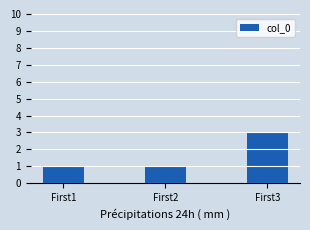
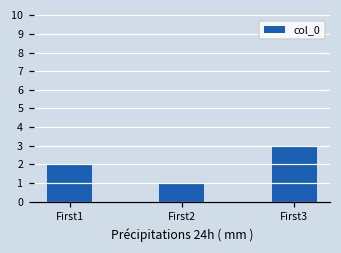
First1: 1 -> 2
